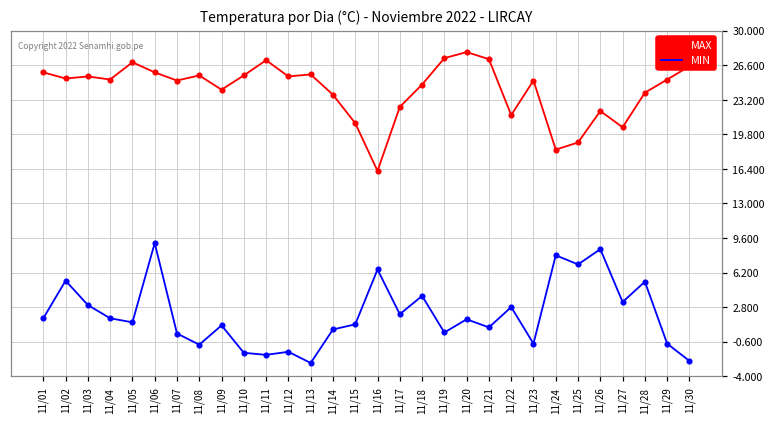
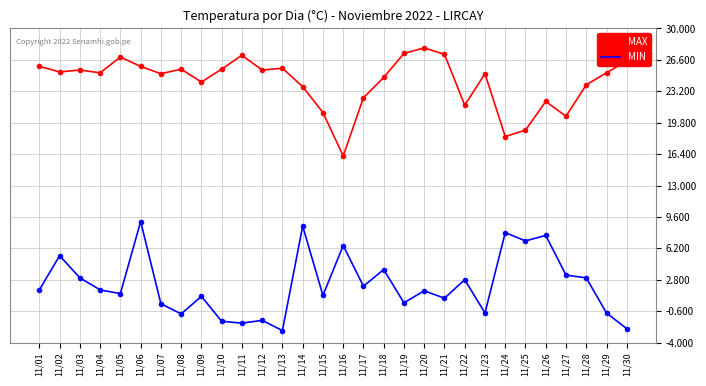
MIN, 11/14: 1 -> 9
MIN, 11/26: 9 -> 8
MIN, 11/28: 5 -> 3
